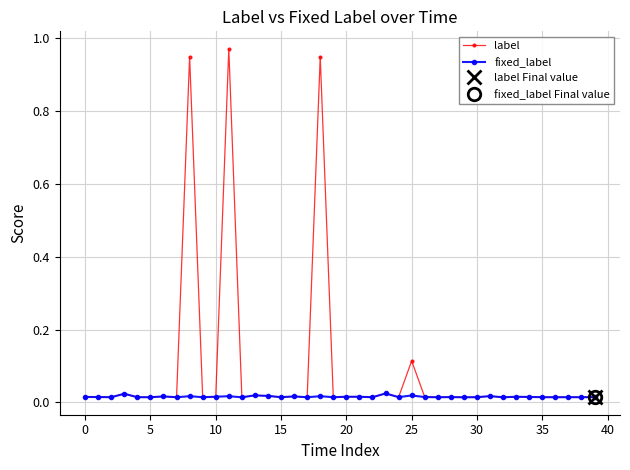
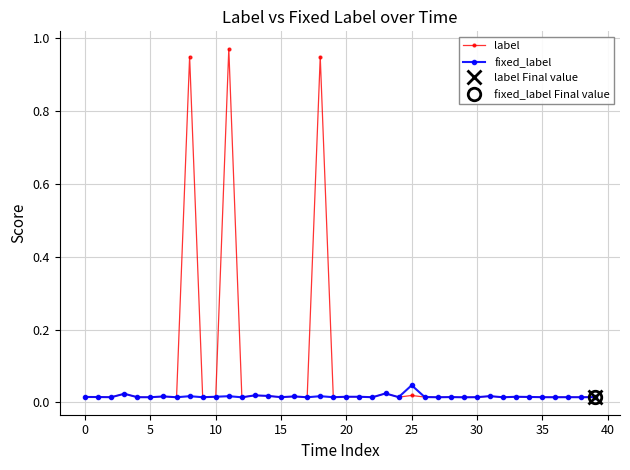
label, 25: 0.11 -> 0.02
fixed_label, 25: 0.02 -> 0.05
